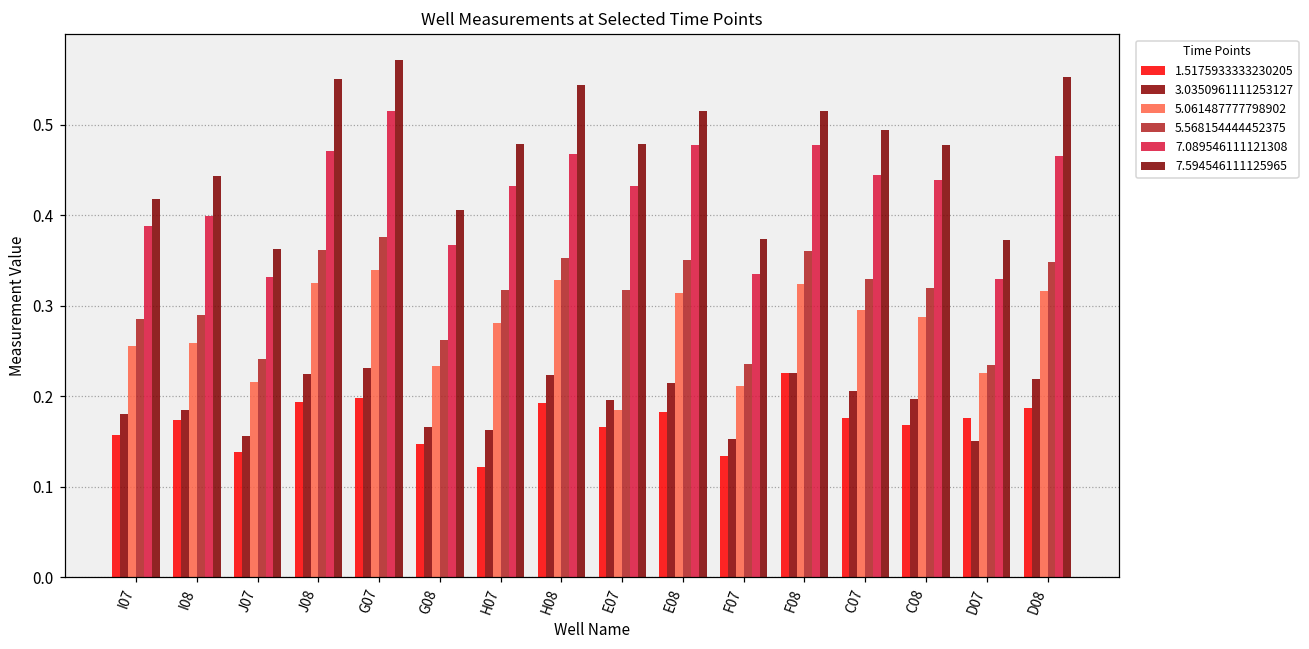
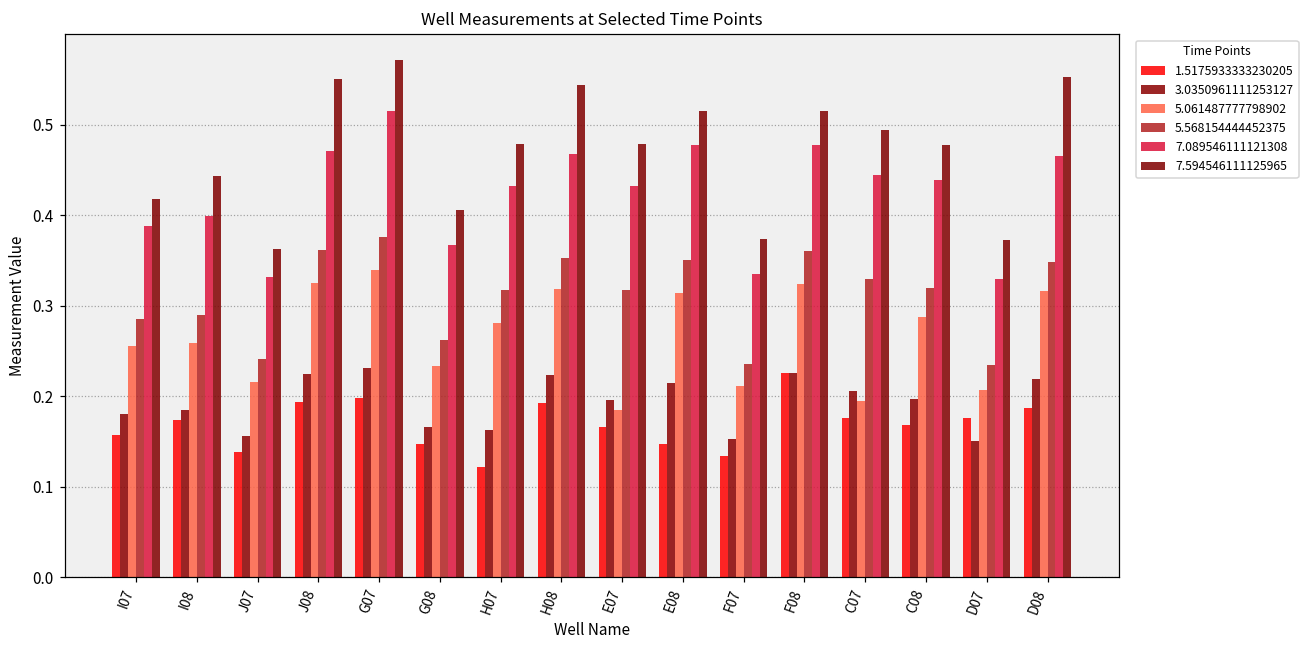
5.061487777798902, H08: 0.33 -> 0.32
1.5175933333230205, E08: 0.18 -> 0.15
5.061487777798902, C07: 0.30 -> 0.20
5.061487777798902, D07: 0.23 -> 0.21
